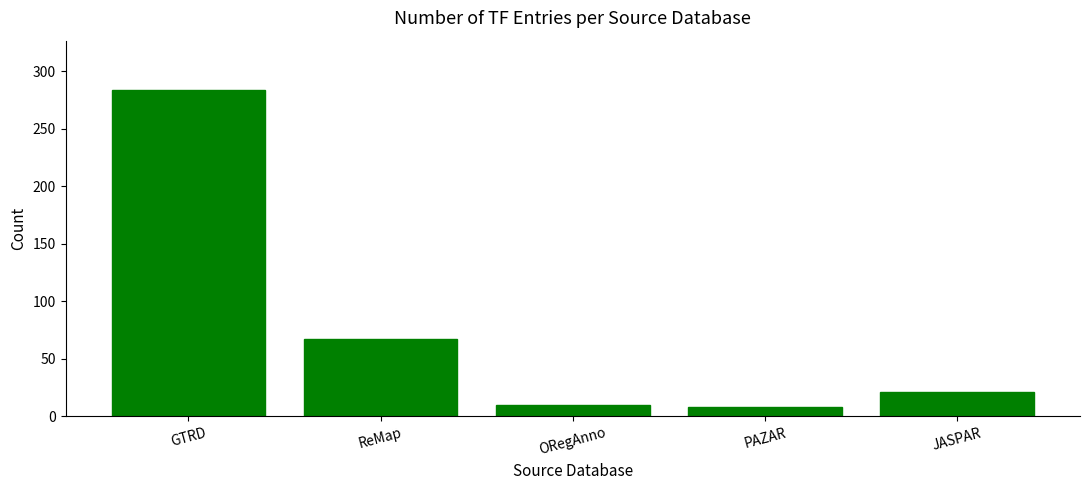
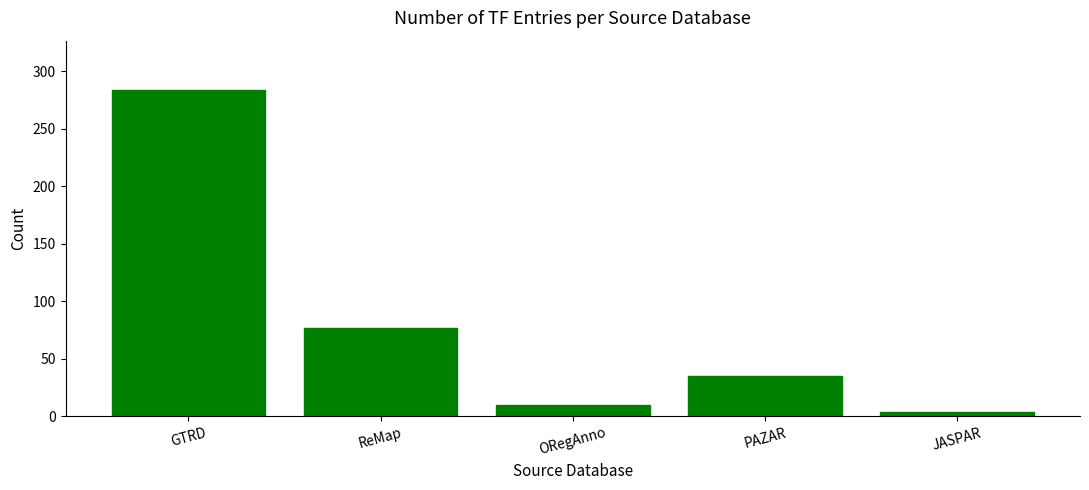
ReMap: 67 -> 77
PAZAR: 8 -> 35
JASPAR: 21 -> 4
